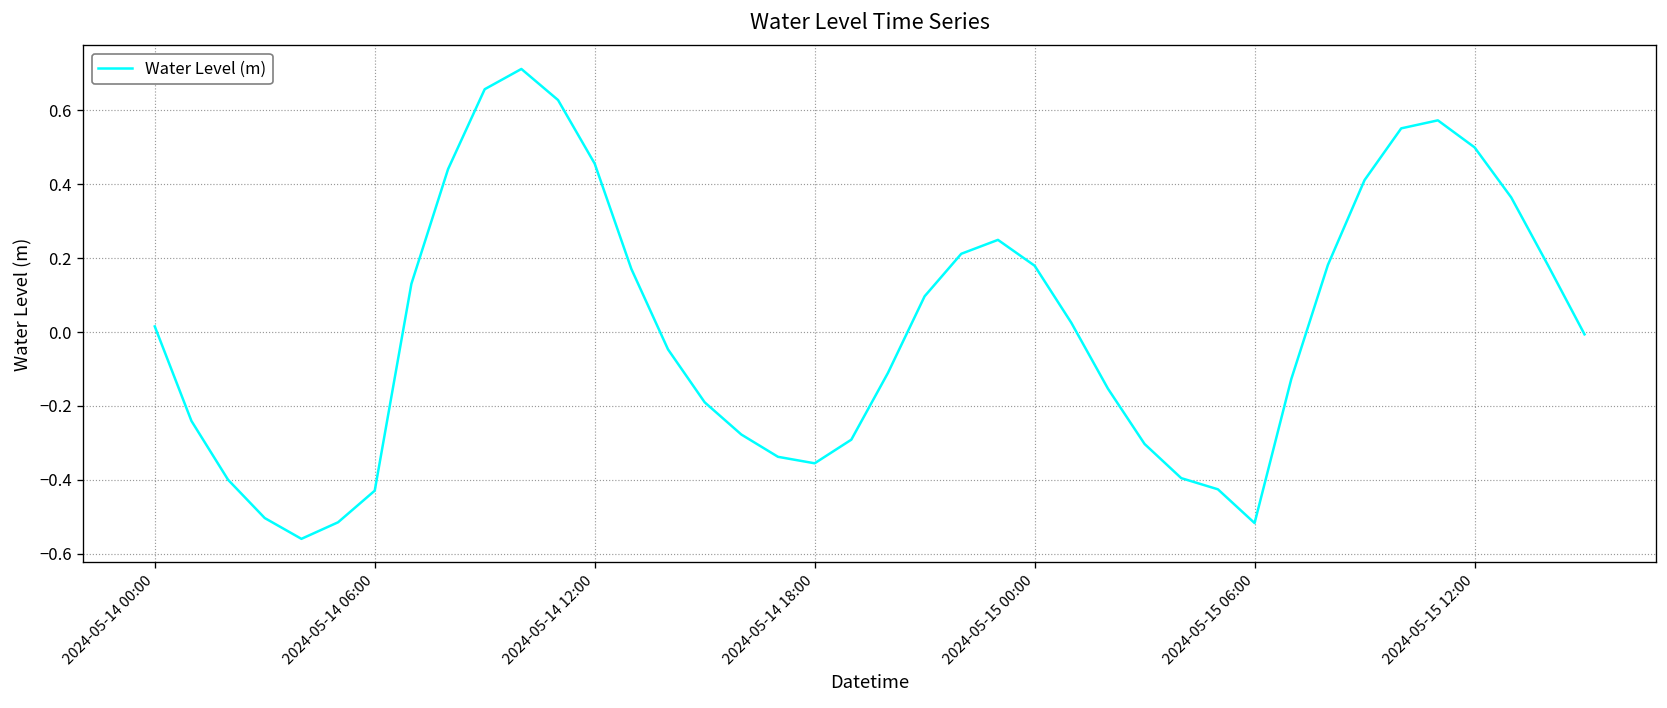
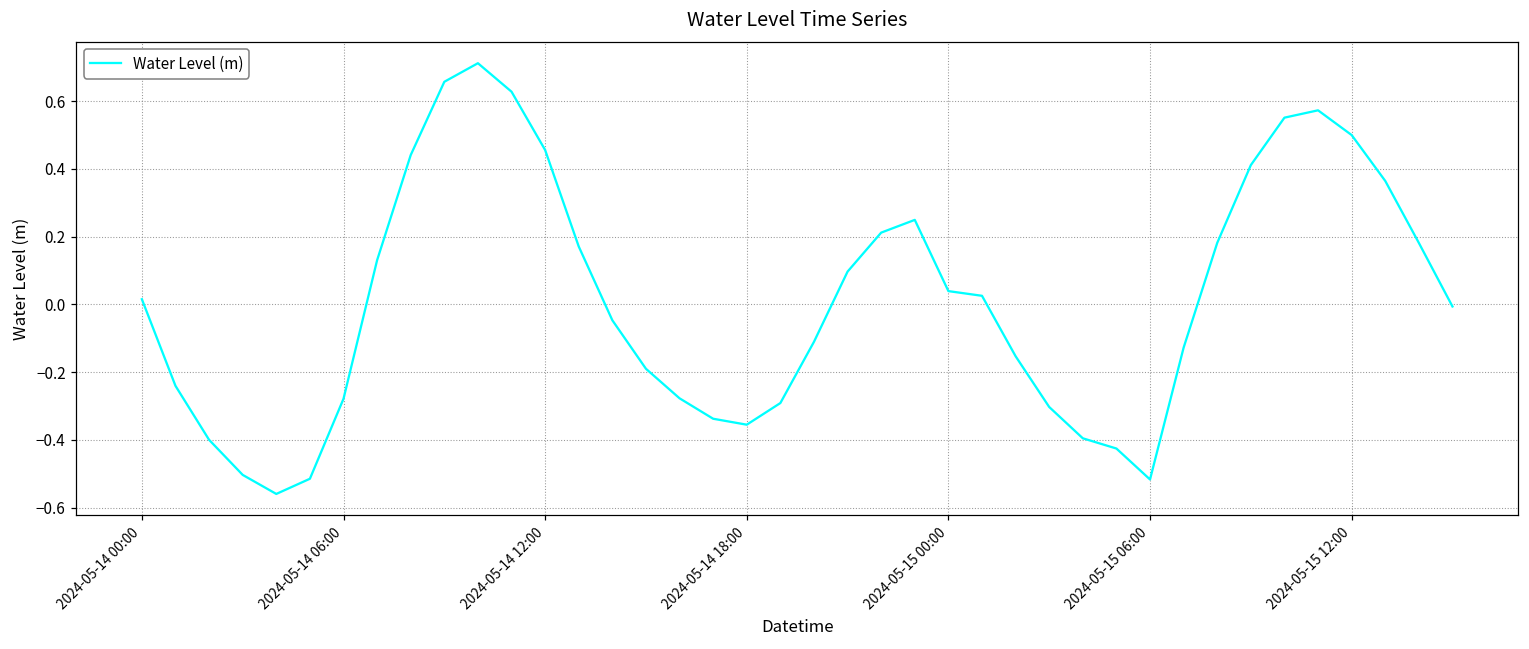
2024-05-14 06:00: -0.43 -> -0.28
2024-05-15 00:00: 0.18 -> 0.04
